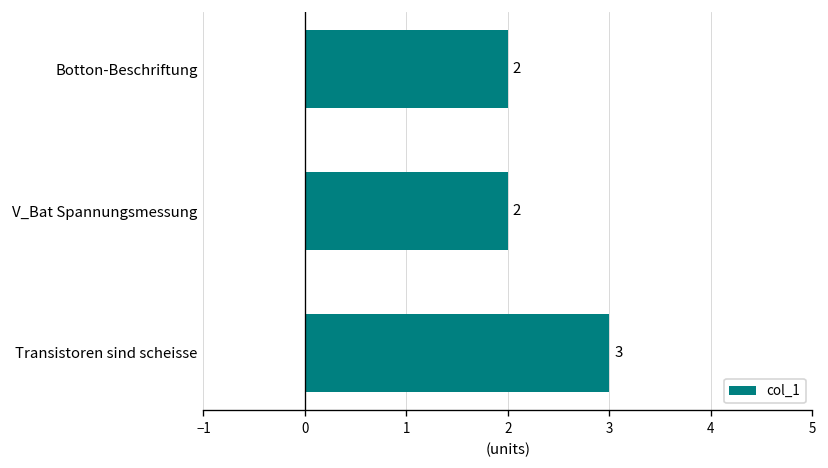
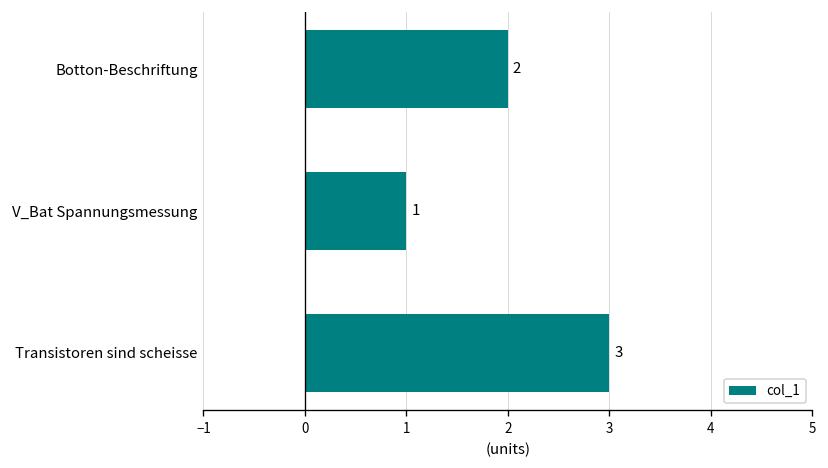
V_Bat Spannungsmessung: 2 -> 1
